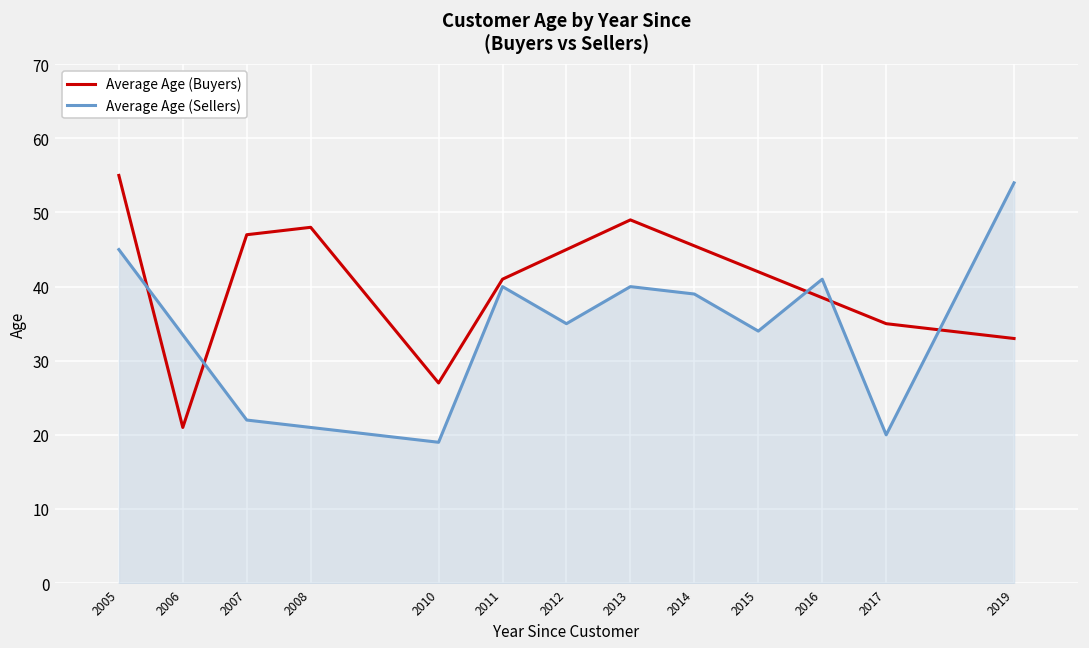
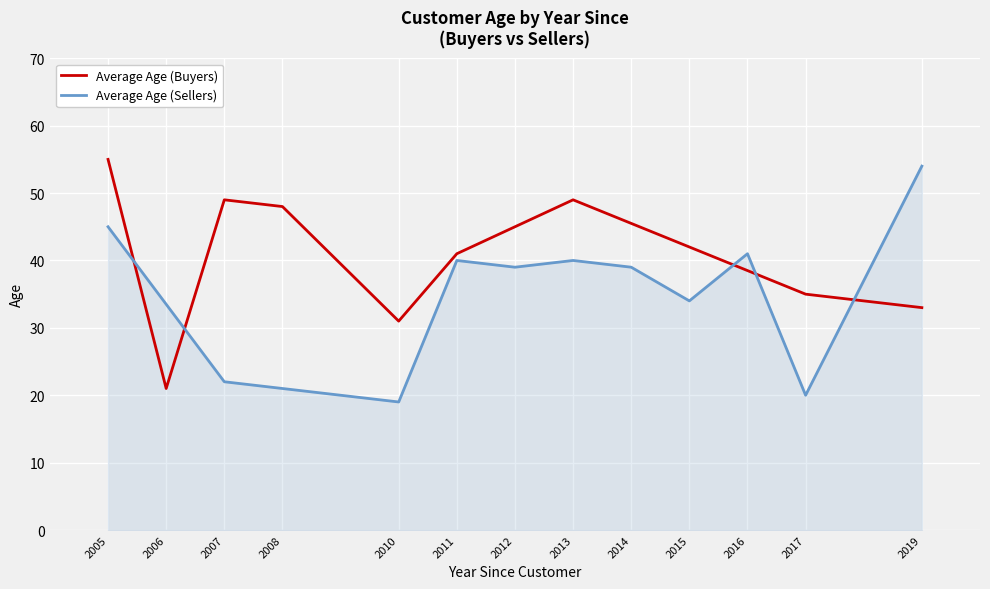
Average Age (Buyers), 2007: 47 -> 49
Average Age (Buyers), 2010: 27 -> 31
Average Age (Sellers), 2012: 35 -> 39
